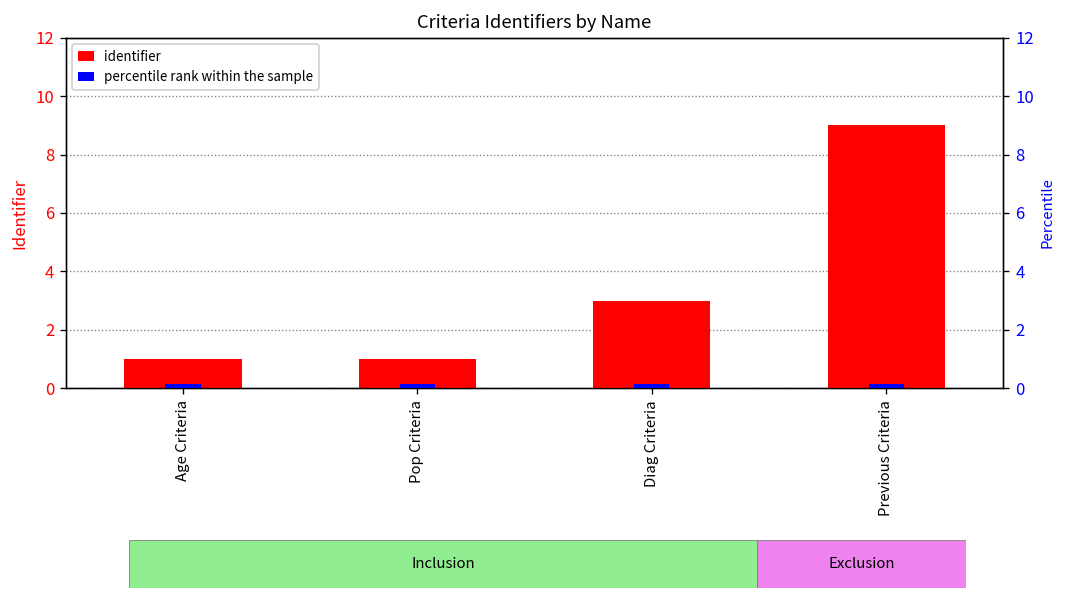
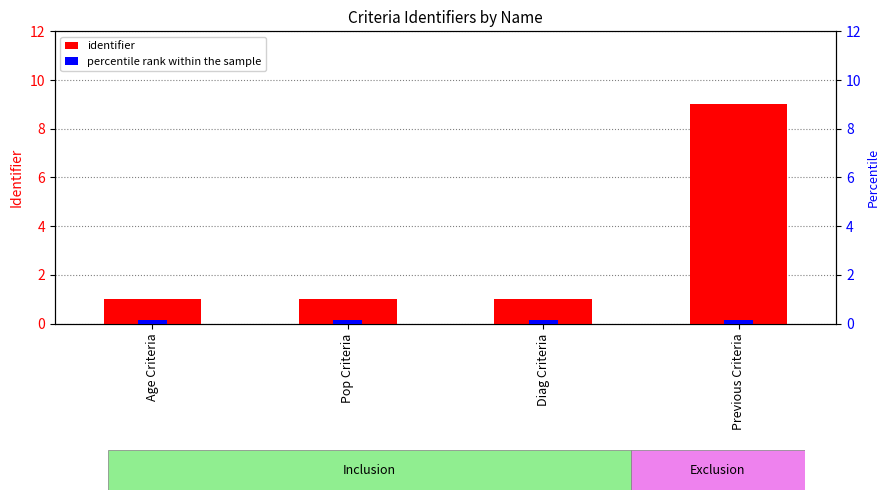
identifier, Diag Criteria: 3 -> 1
